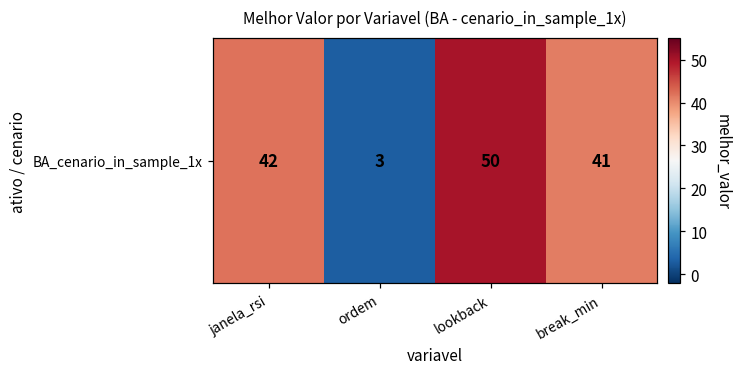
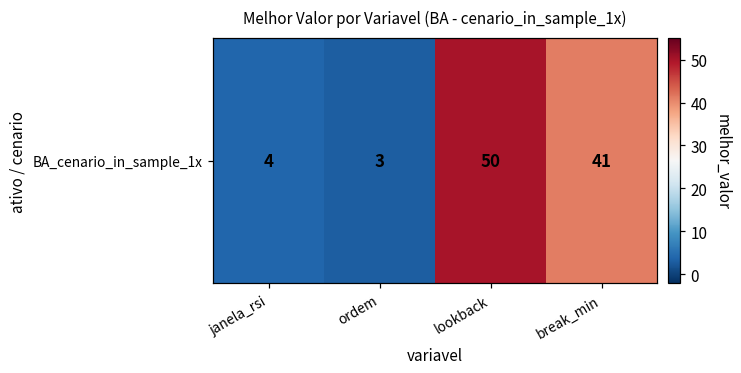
BA_cenario_in_sample_1x, janela_rsi: 42 -> 4
